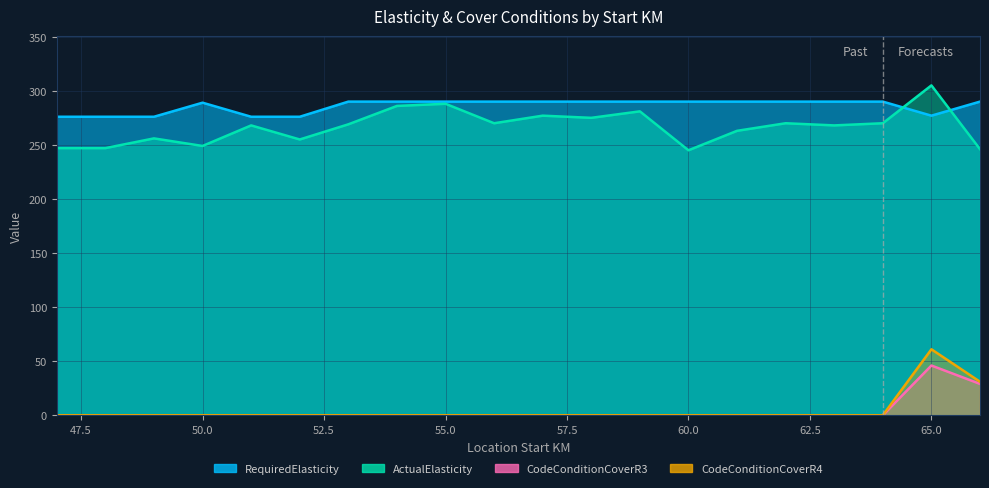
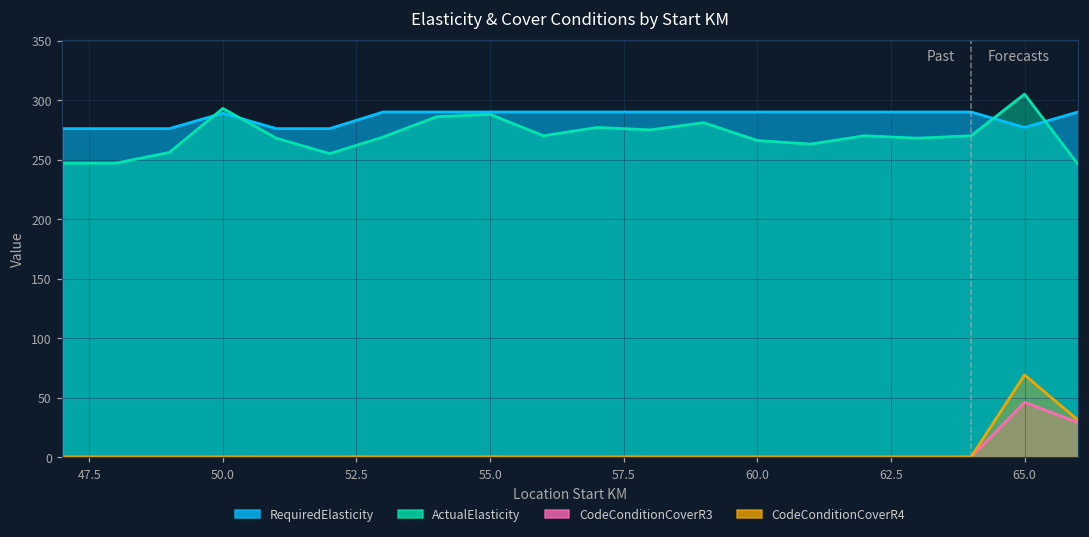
ActualElasticity, 50.0: 249 -> 293
ActualElasticity, 60.0: 245 -> 266
CodeConditionCoverR4, 65.0: 61 -> 69
